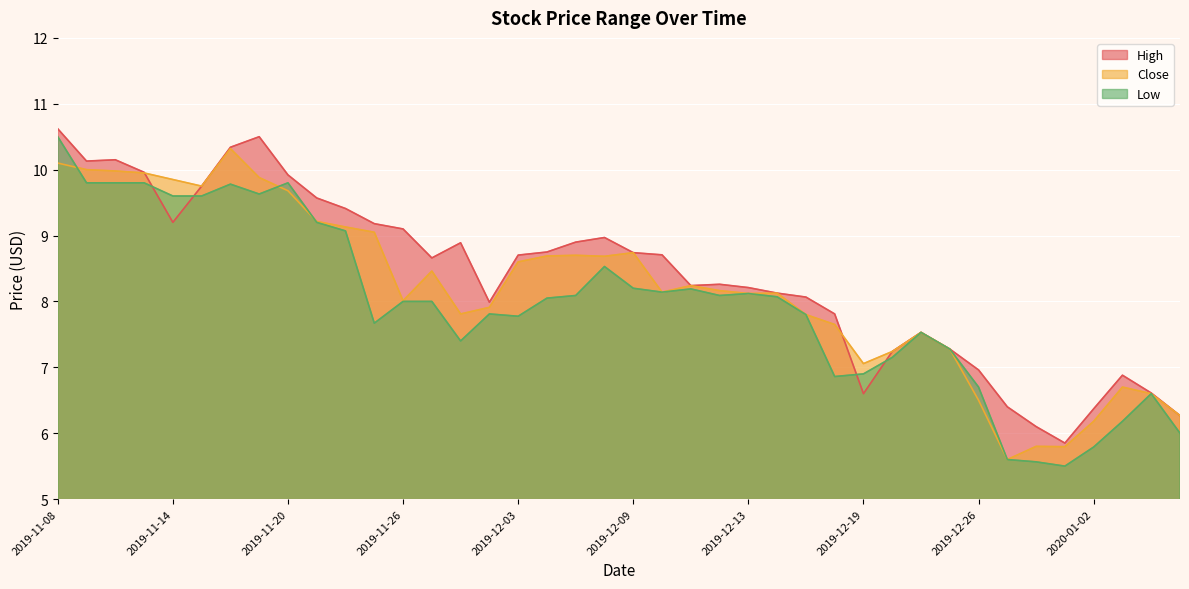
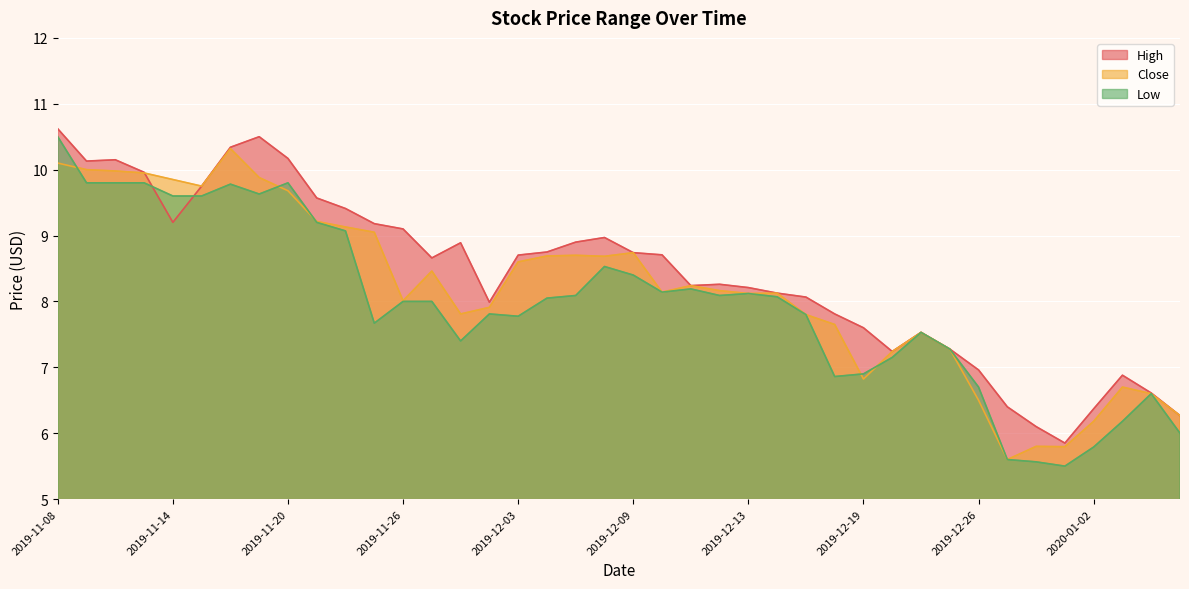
High, 2019-11-20: 9.9 -> 10.2
Low, 2019-12-09: 8.2 -> 8.4
High, 2019-12-19: 6.6 -> 7.6
Close, 2019-12-19: 7.1 -> 6.8
